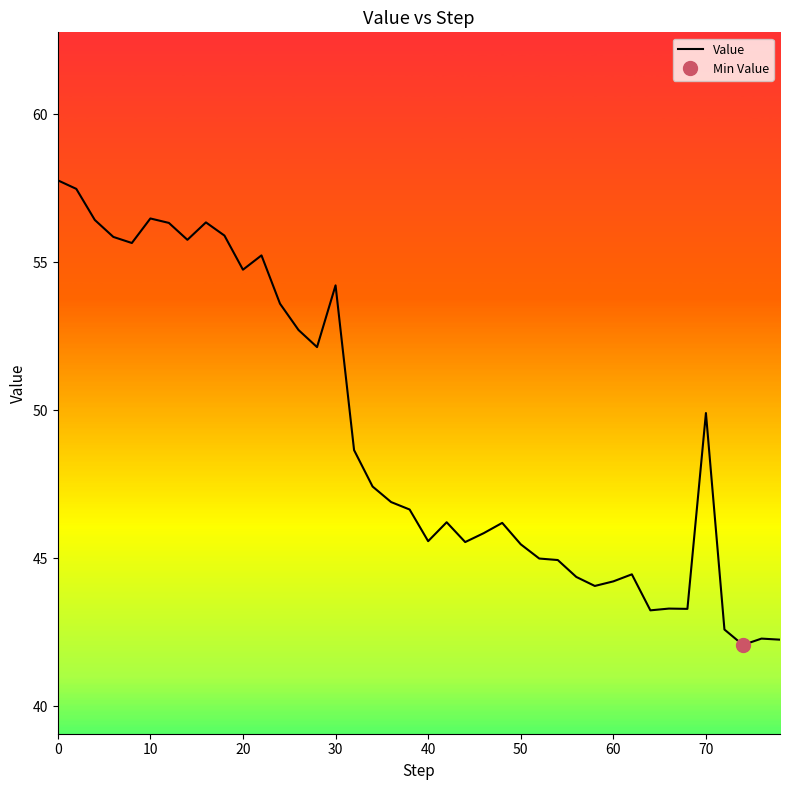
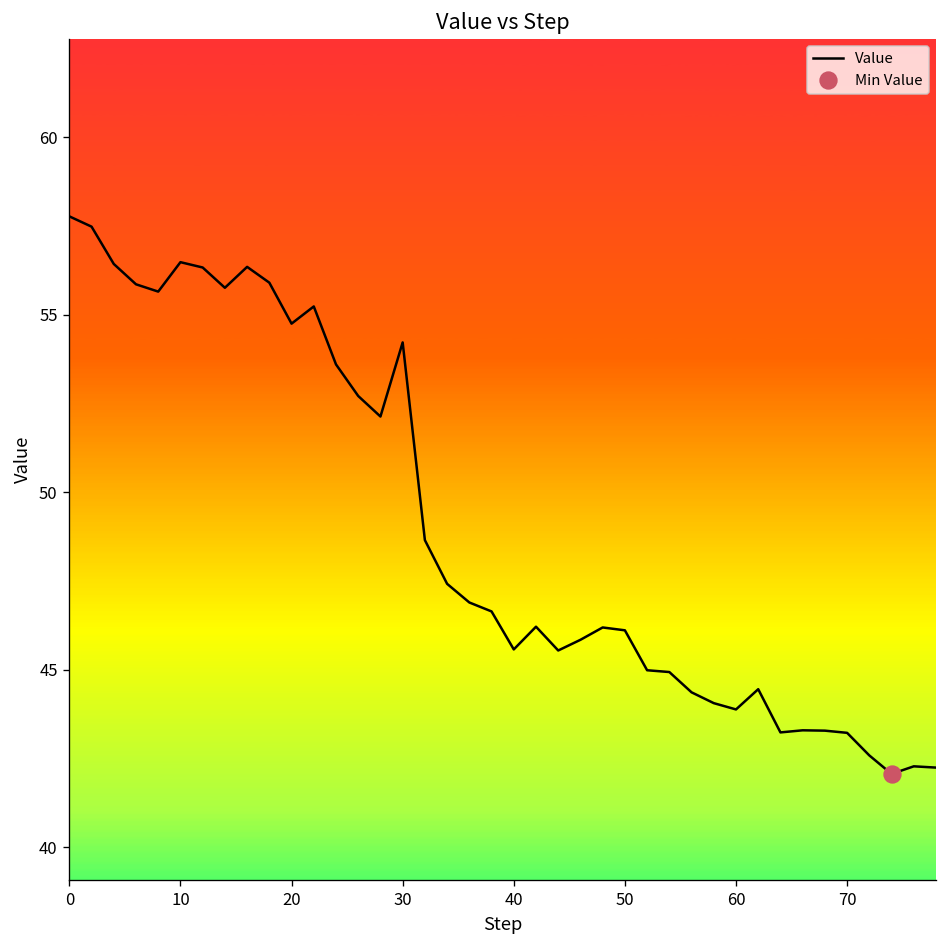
Value, 50: 45.5 -> 46.1
Value, 60: 44.2 -> 43.9
Value, 70: 49.9 -> 43.2
